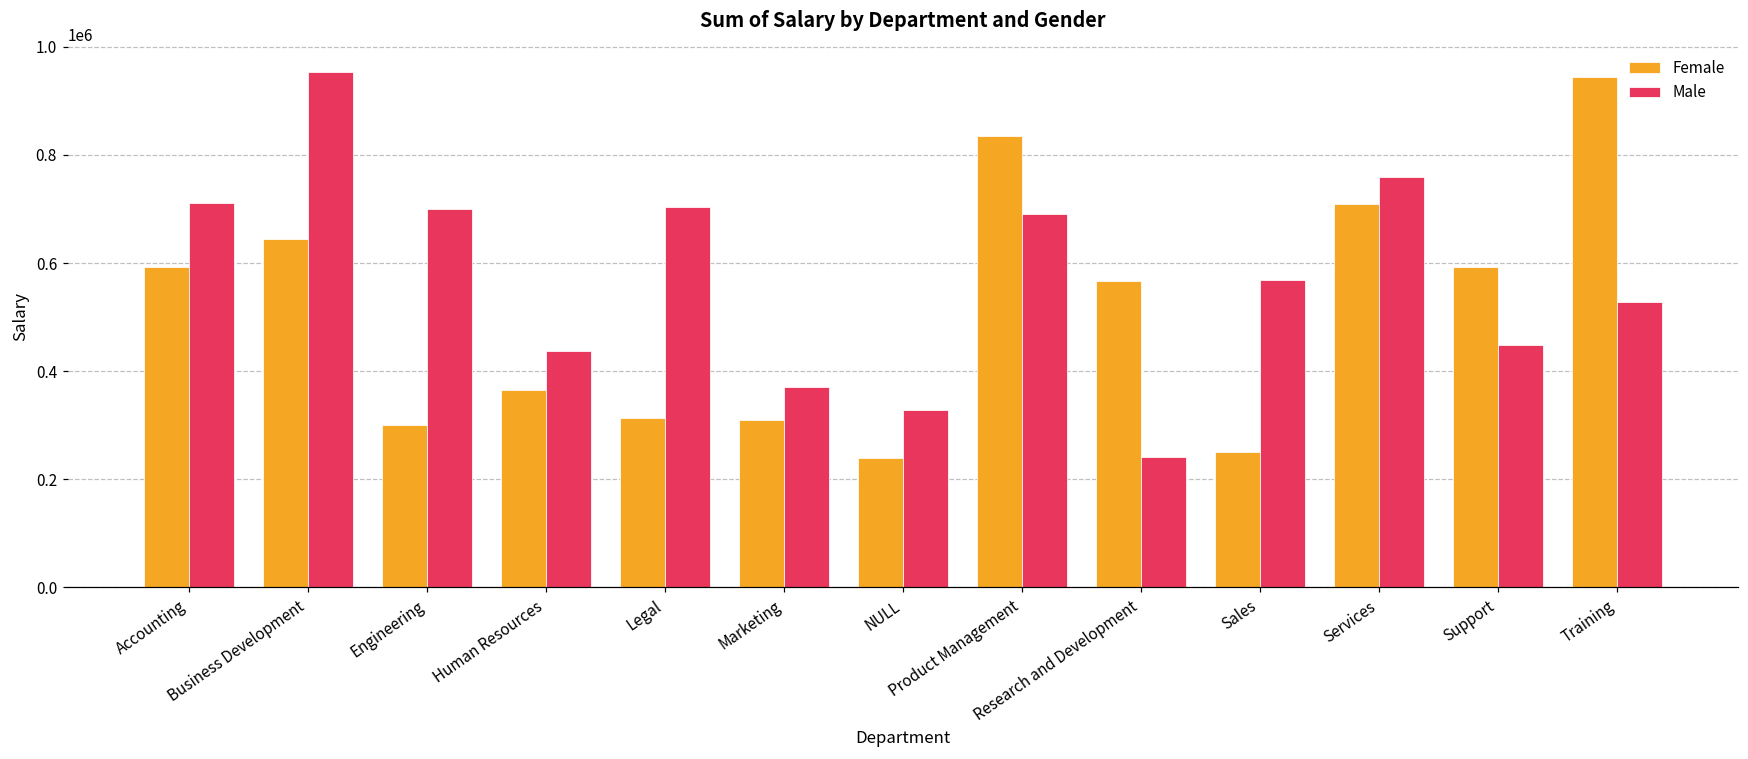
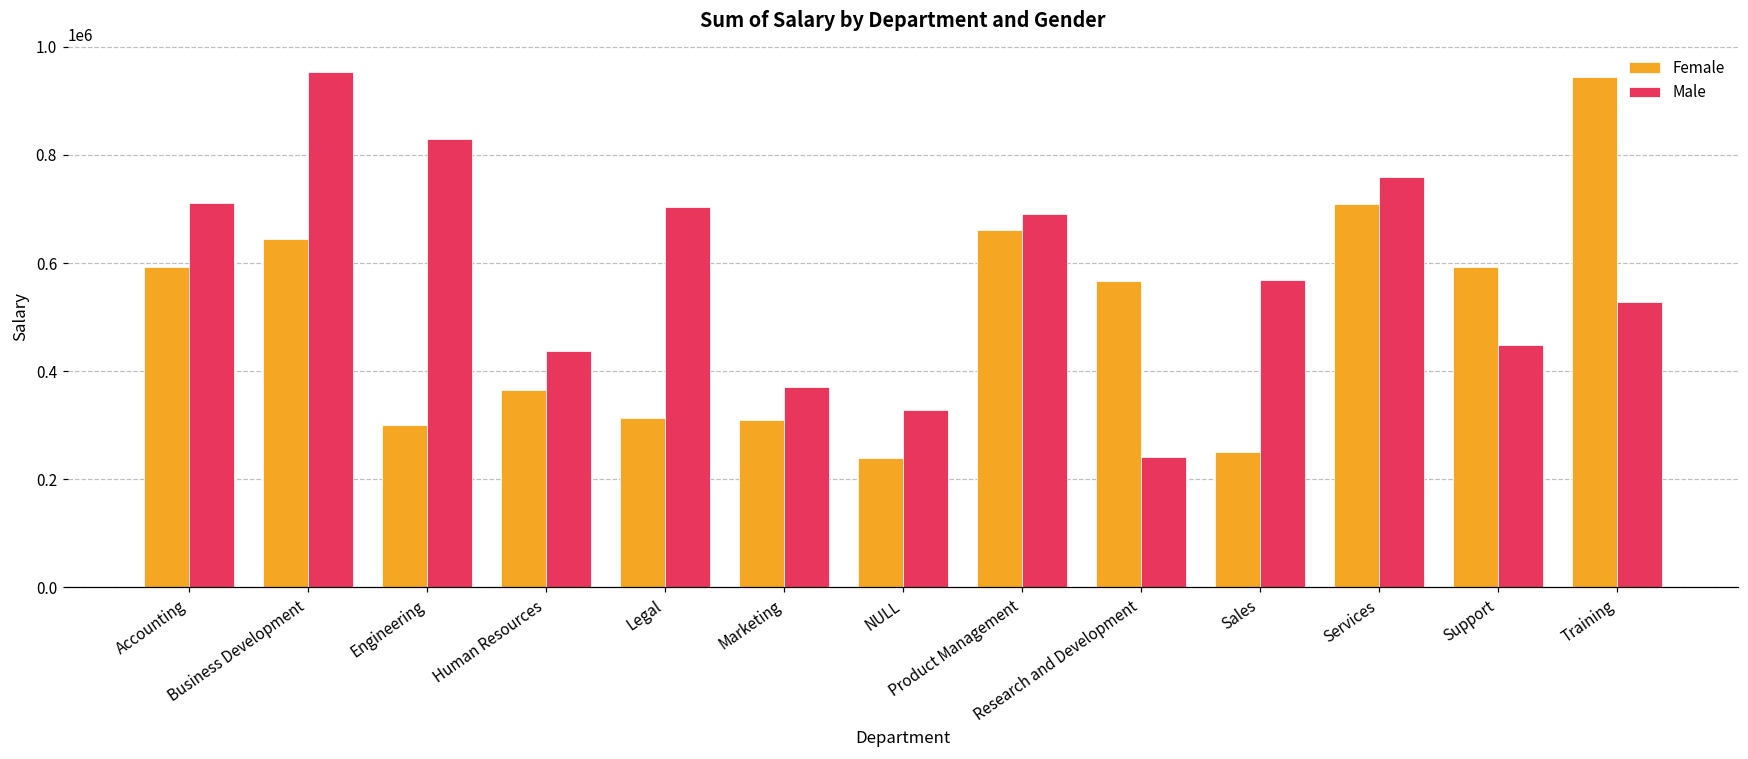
Male, Engineering: 700000 -> 830000
Female, Product Management: 840000 -> 660000
